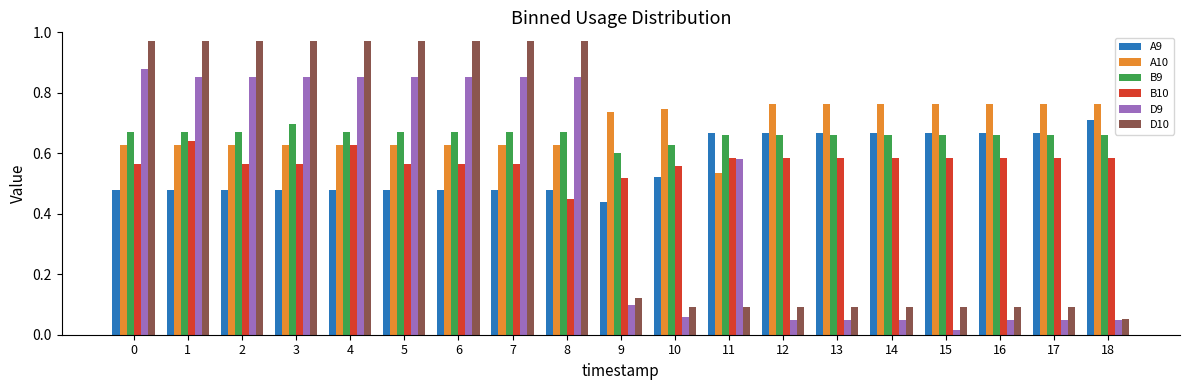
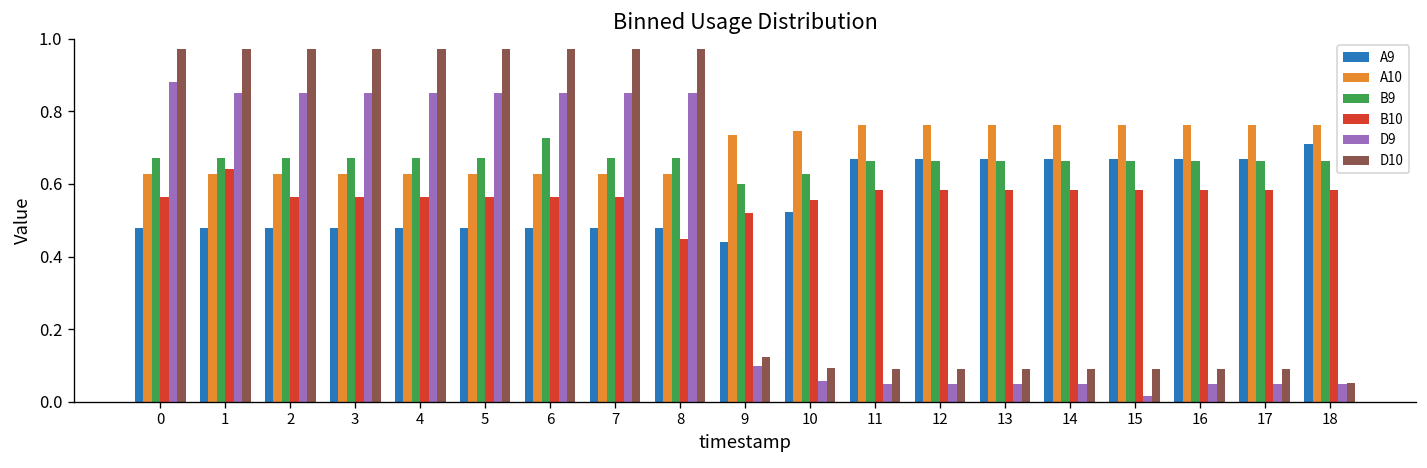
B9, 3: 0.70 -> 0.67
B10, 4: 0.63 -> 0.56
B9, 6: 0.67 -> 0.73
A10, 11: 0.54 -> 0.76
D9, 11: 0.58 -> 0.05
